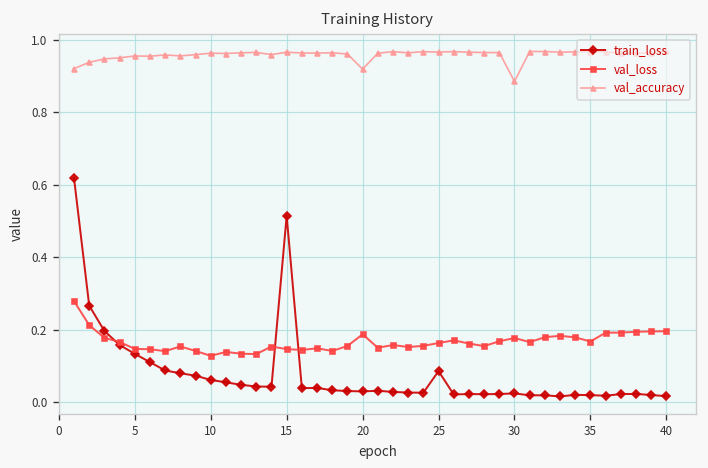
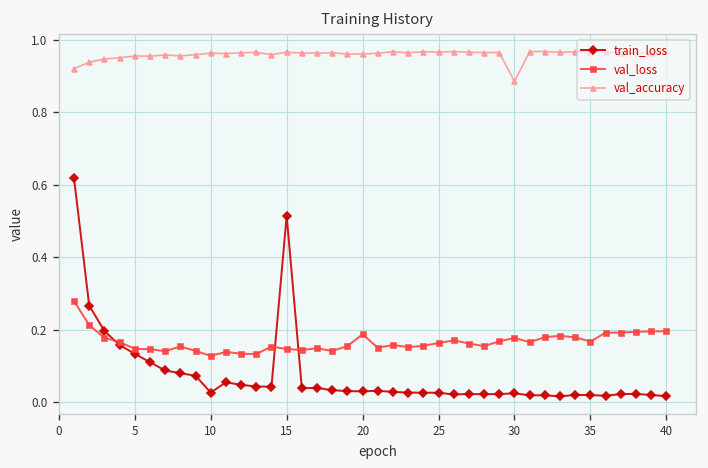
train_loss, 10: 0.06 -> 0.03
val_accuracy, 20: 0.92 -> 0.96
train_loss, 25: 0.09 -> 0.03
